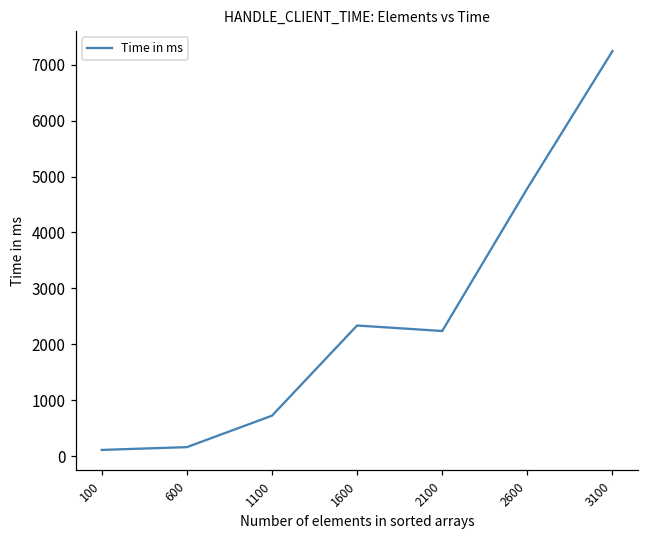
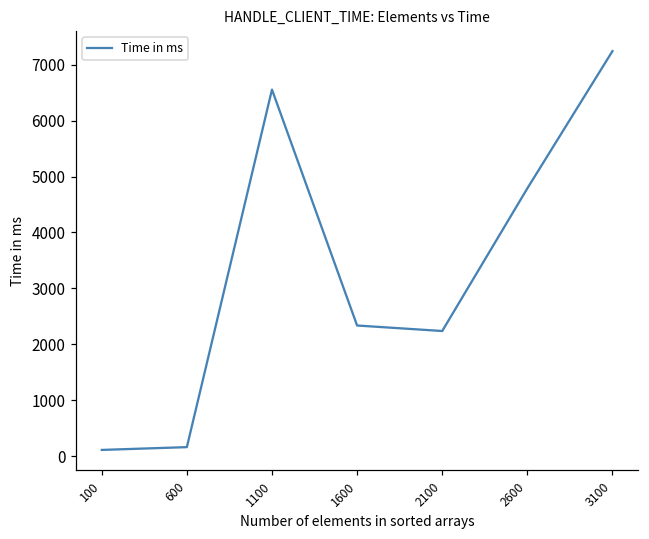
1100: 700 -> 6600
